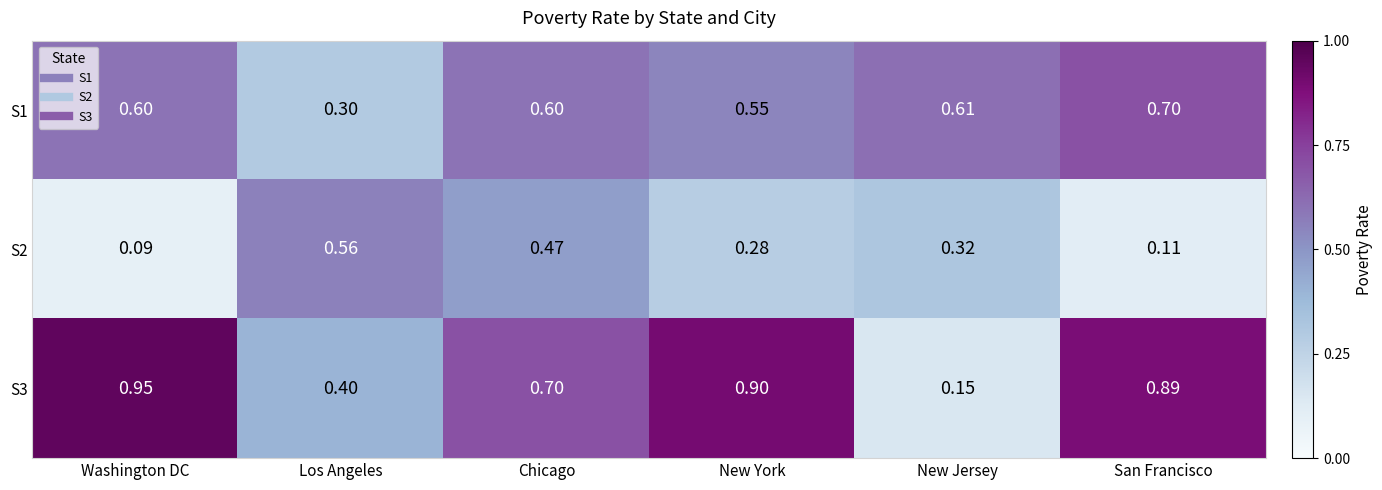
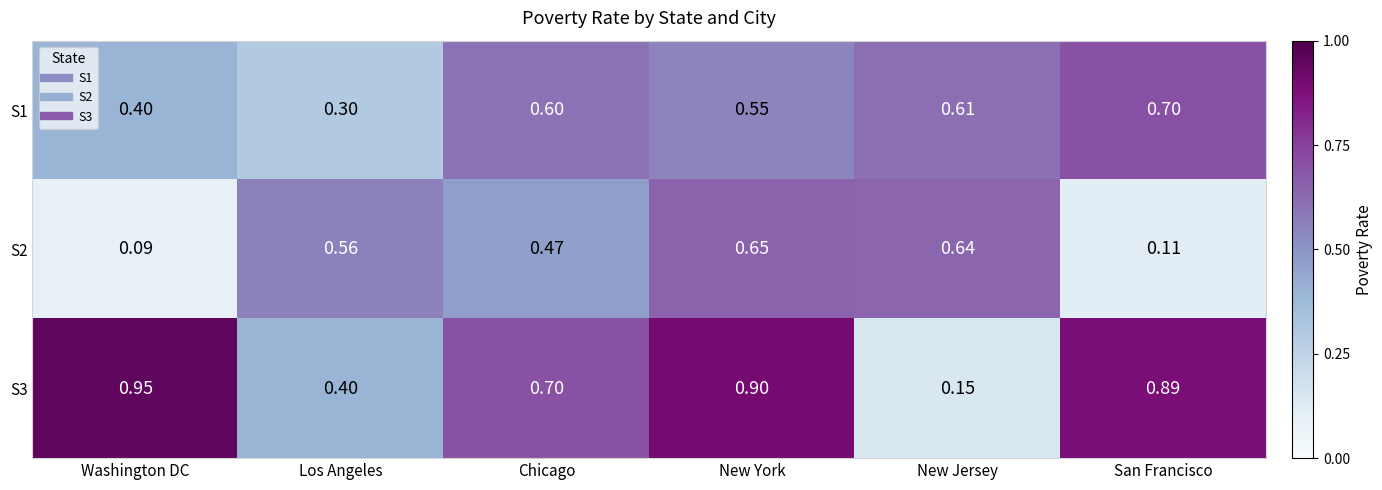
S1, Washington DC: 0.60 -> 0.40
S2, New York: 0.28 -> 0.65
S2, New Jersey: 0.32 -> 0.64
